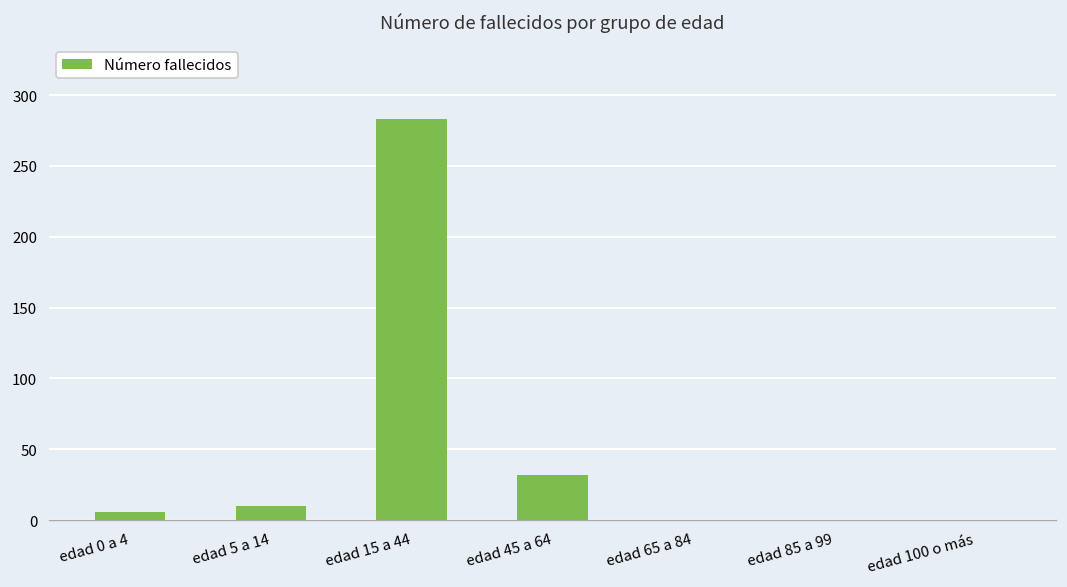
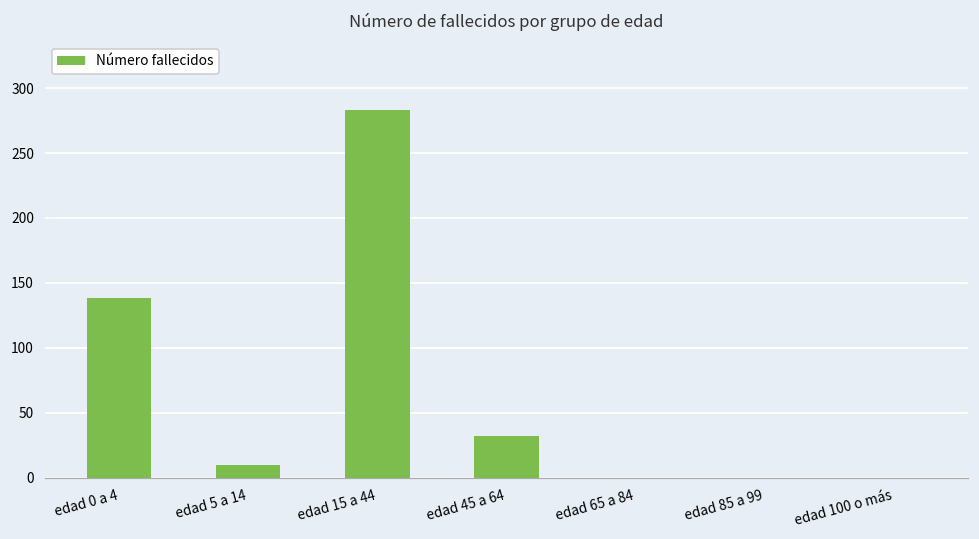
edad 0 a 4: 6 -> 138
